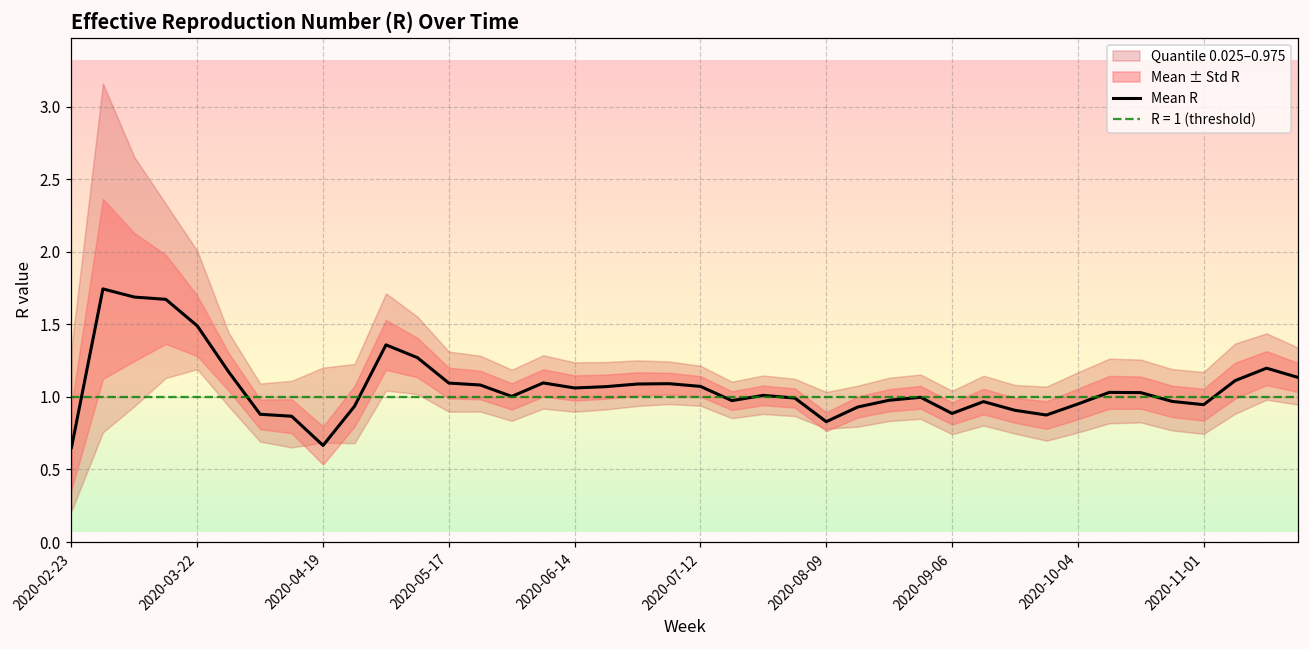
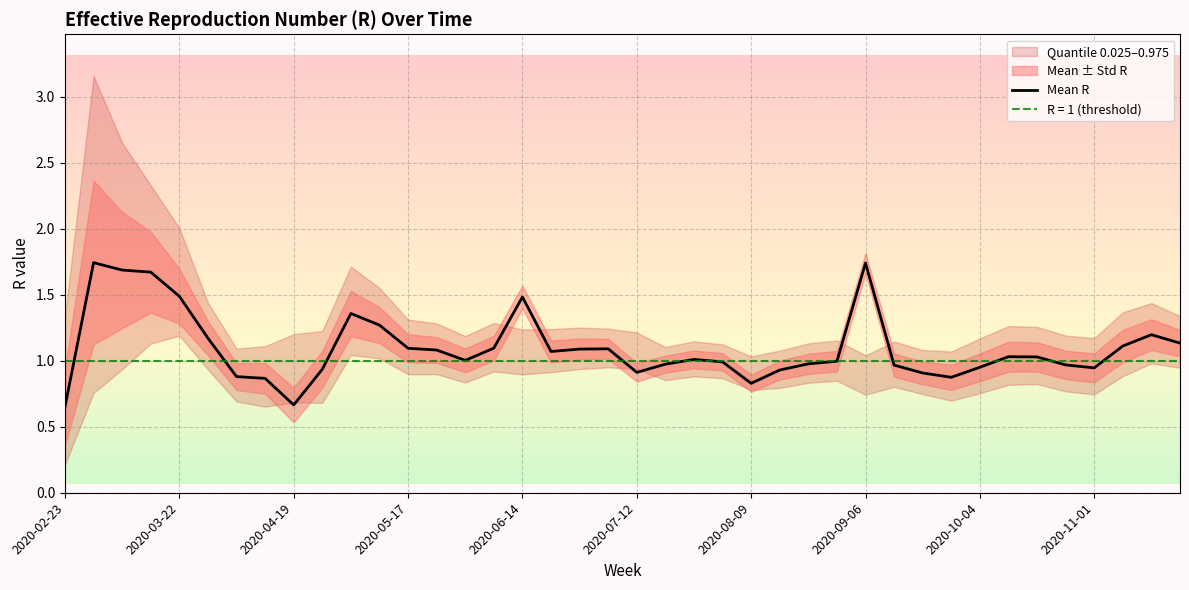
Mean R, 2020-06-14: 1.06 -> 1.48
Mean R, 2020-07-12: 1.07 -> 0.91
Mean R, 2020-09-06: 0.89 -> 1.74
